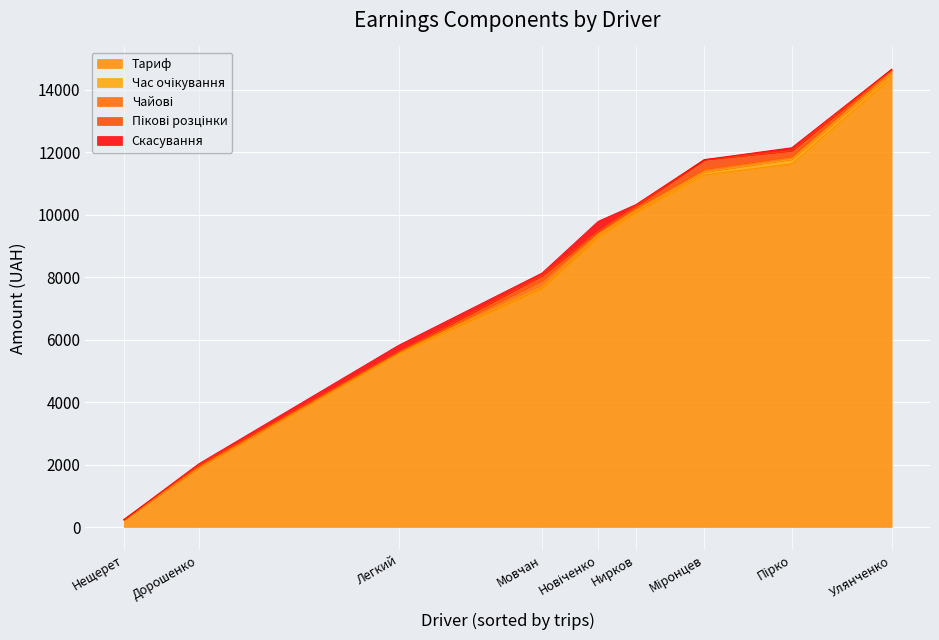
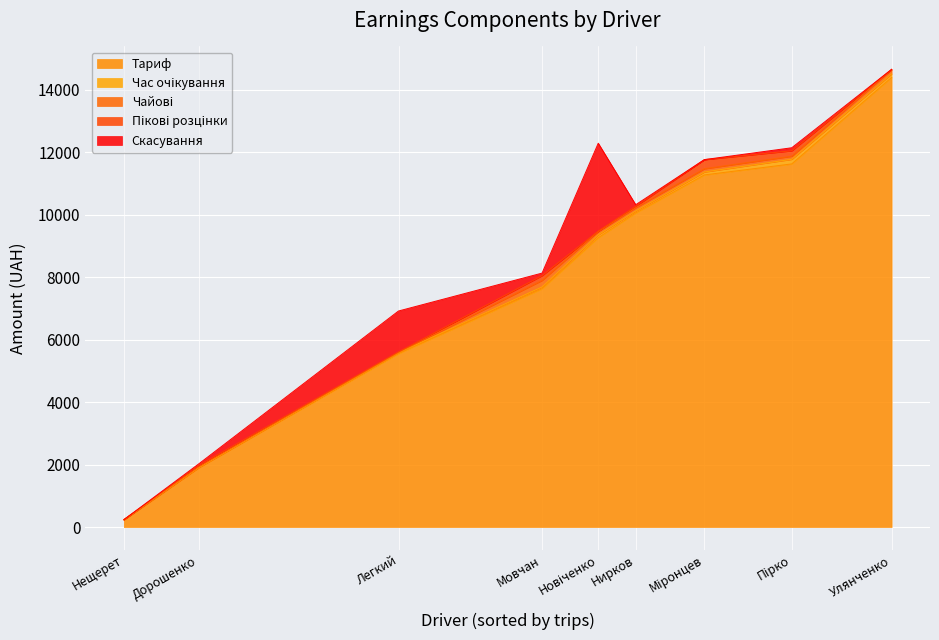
Скасування, Легкий: 200 -> 1300
Скасування, Новіченко: 300 -> 2800
